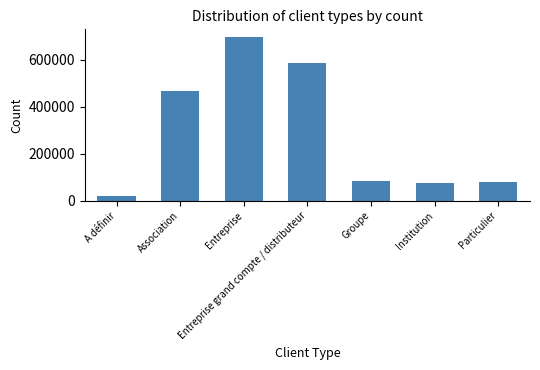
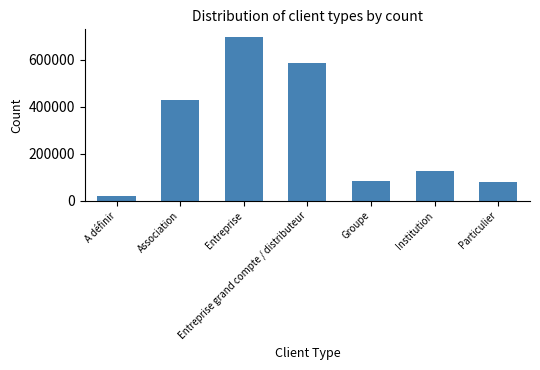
Association: 470000 -> 430000
Institution: 80000 -> 130000
